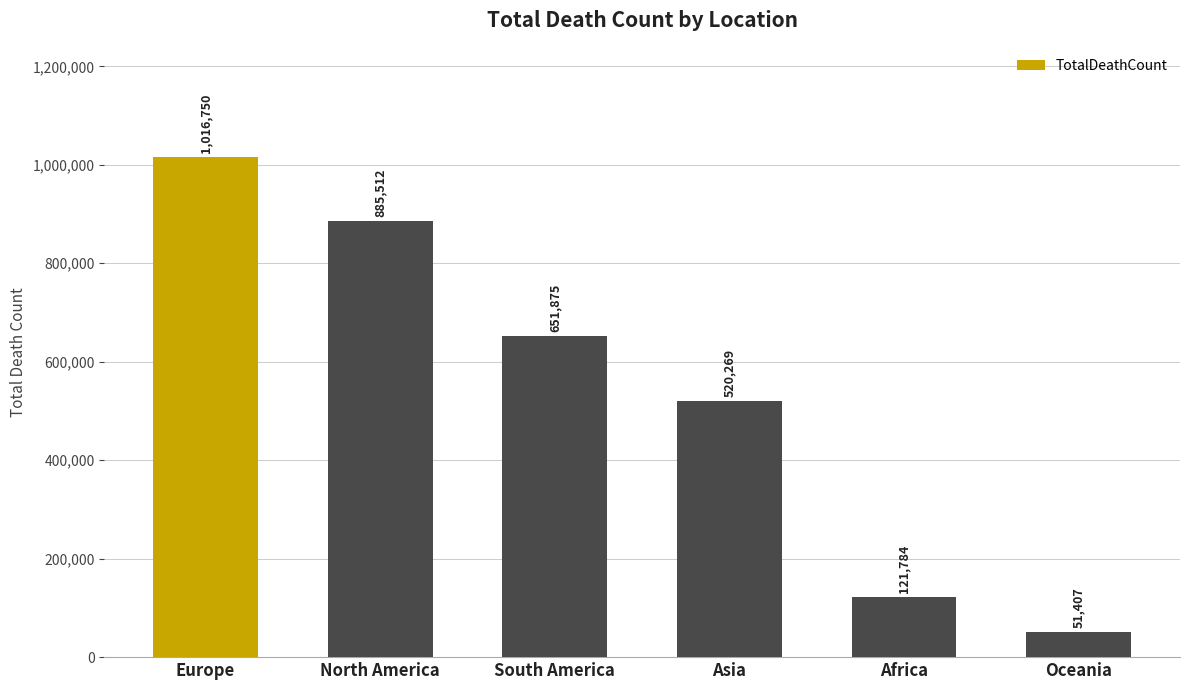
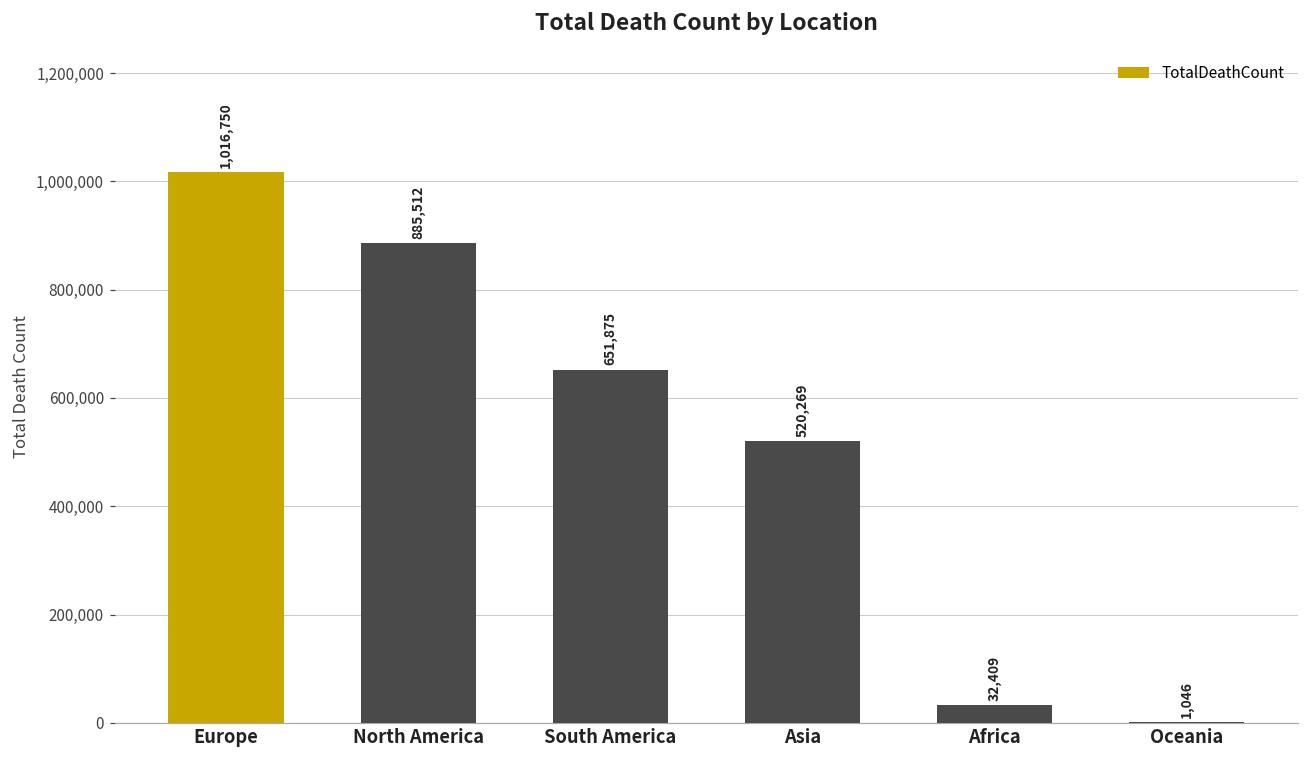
Africa: 121,784 -> 32,409
Oceania: 51,407 -> 1,046
